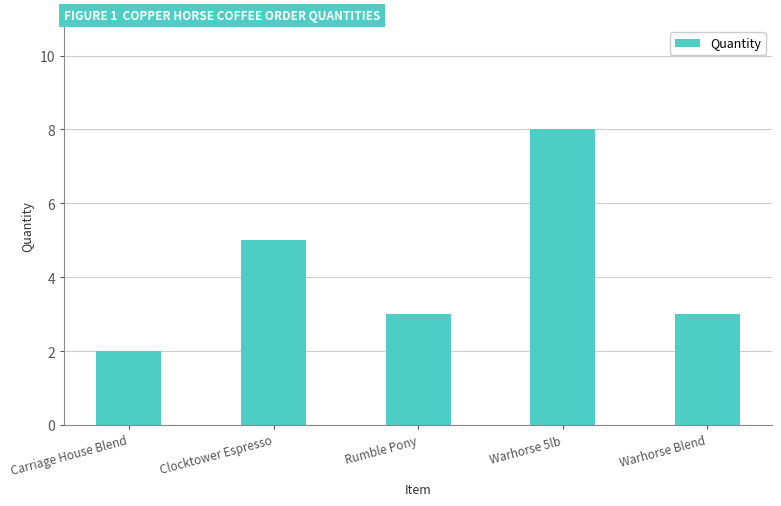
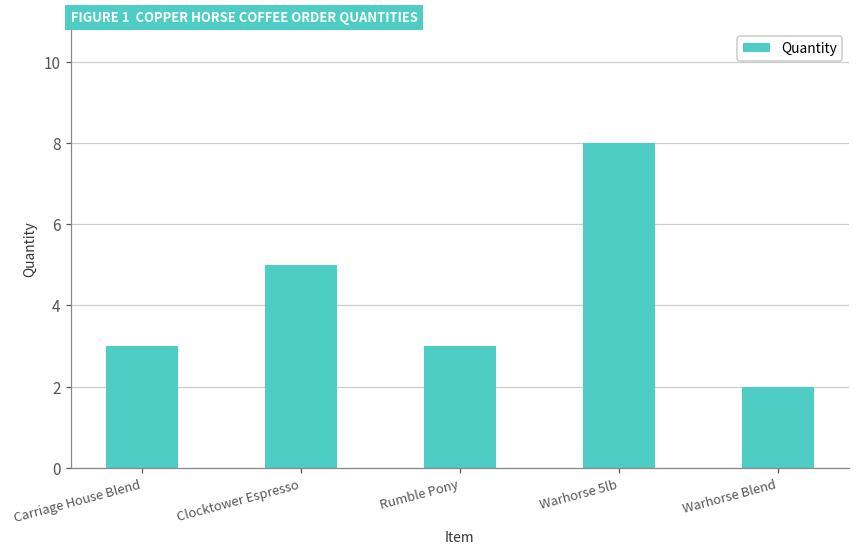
Carriage House Blend: 2 -> 3
Warhorse Blend: 3 -> 2
